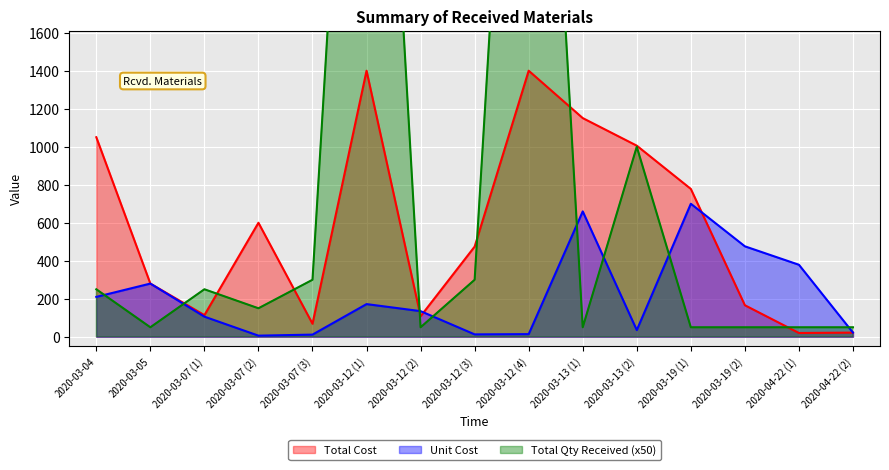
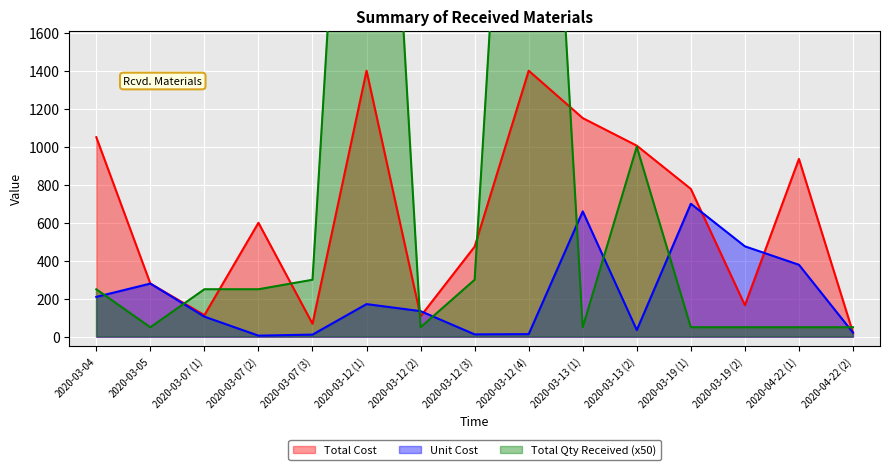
Total Qty Received (x50), 2020-03-07 (2): 150 -> 250
Total Cost, 2020-04-22 (1): 20 -> 940
